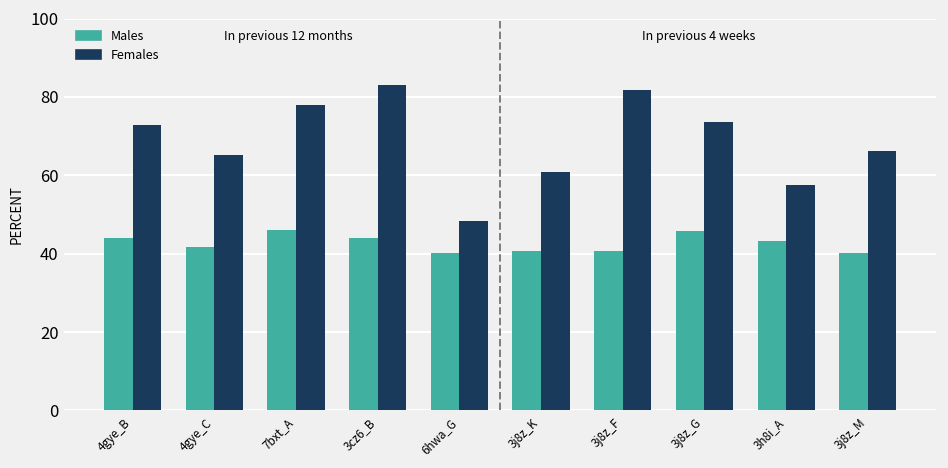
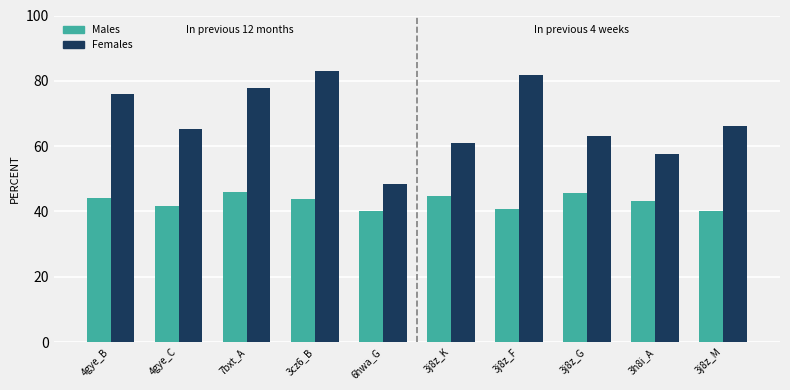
Females, 4gye_B: 73 -> 76
Males, 3j8z_K: 41 -> 45
Females, 3j8z_G: 74 -> 63
